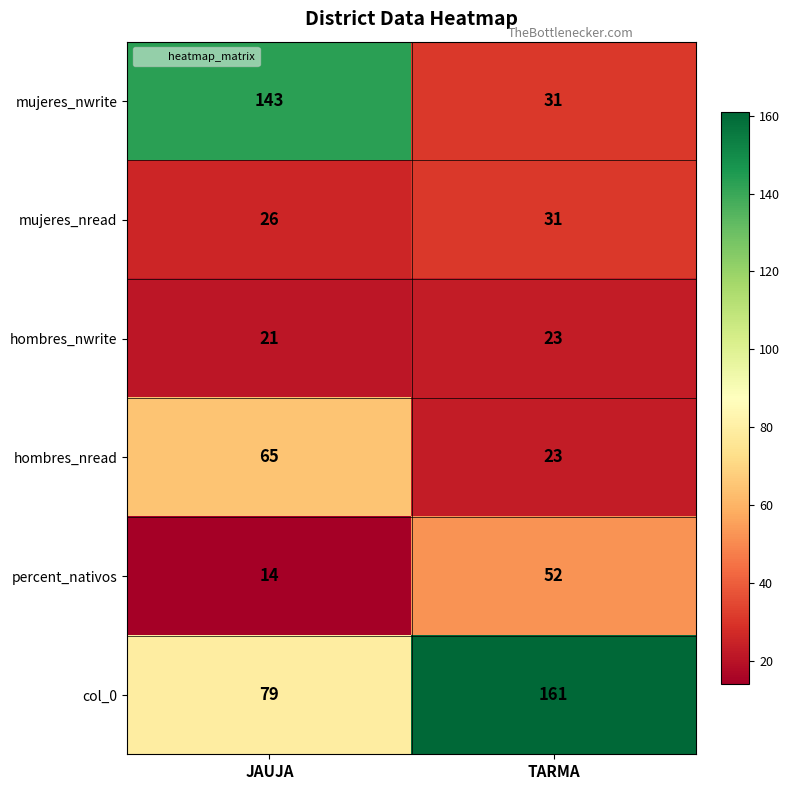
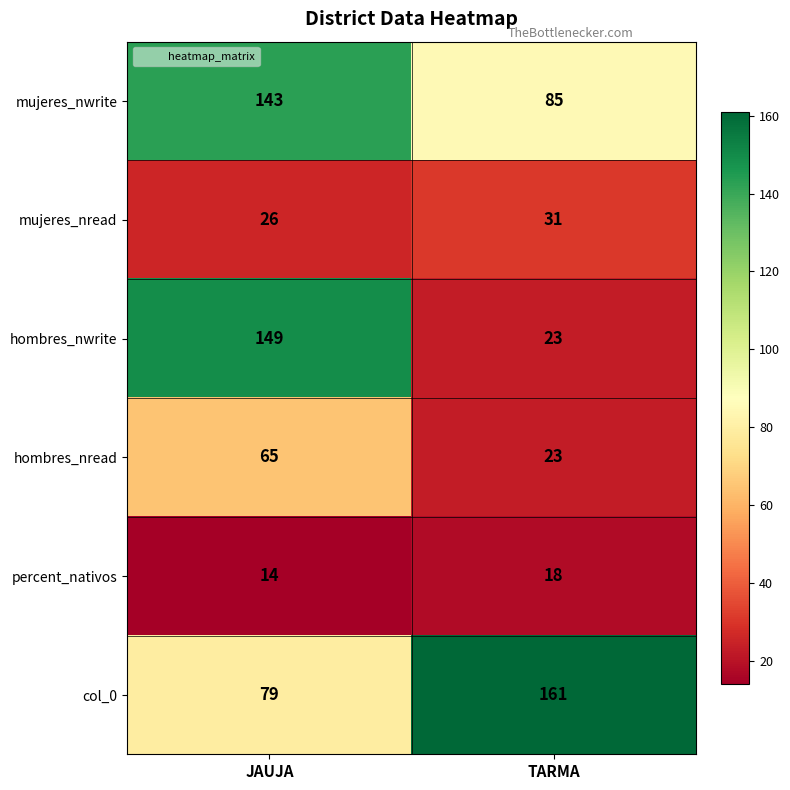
mujeres_nwrite, TARMA: 31 -> 85
hombres_nwrite, JAUJA: 21 -> 149
percent_nativos, TARMA: 52 -> 18
